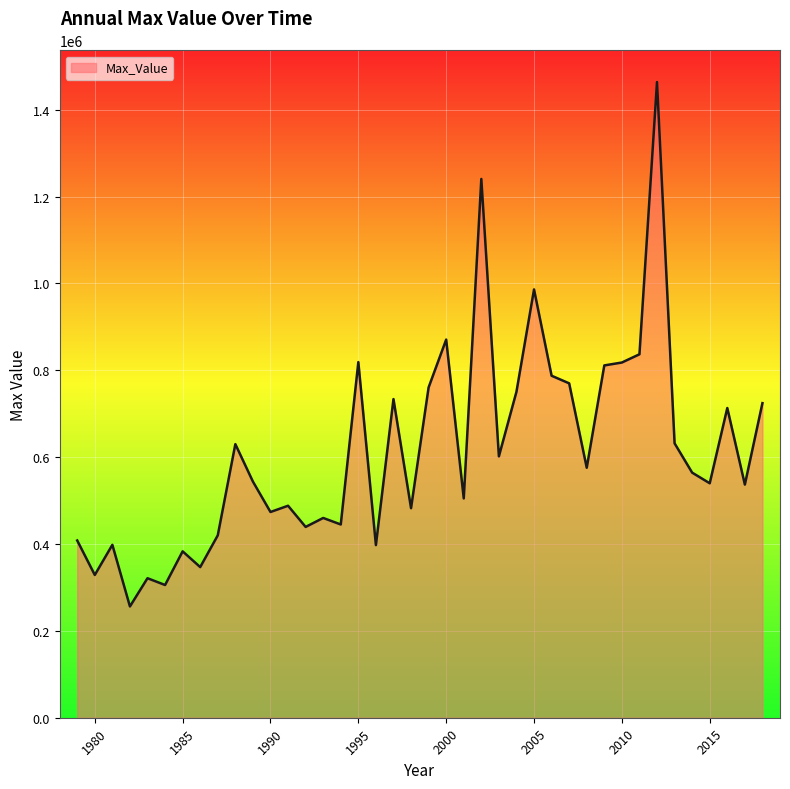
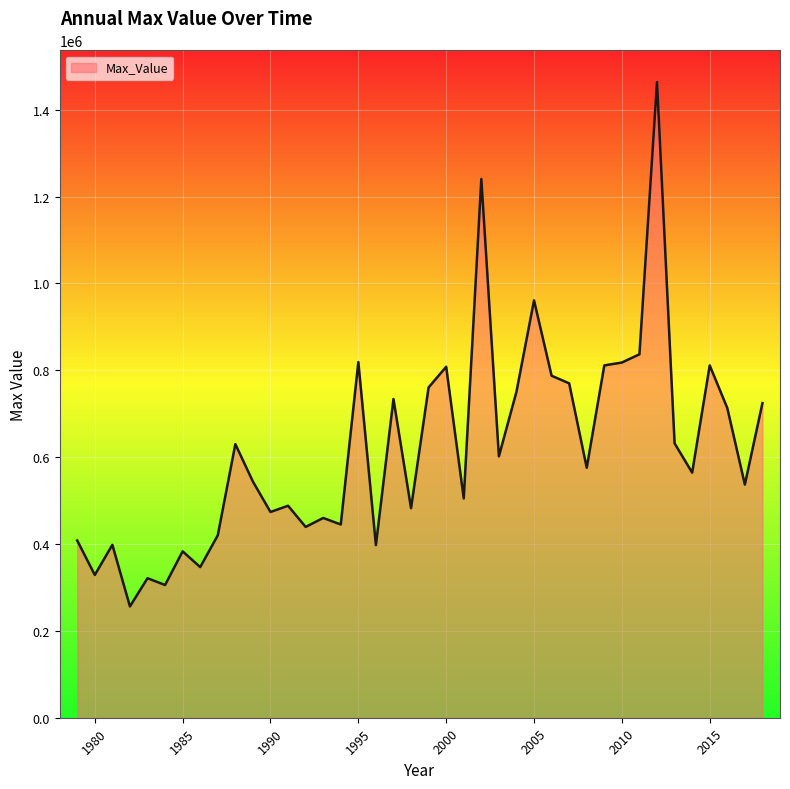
2000: 870000 -> 810000
2005: 990000 -> 960000
2015: 540000 -> 810000
